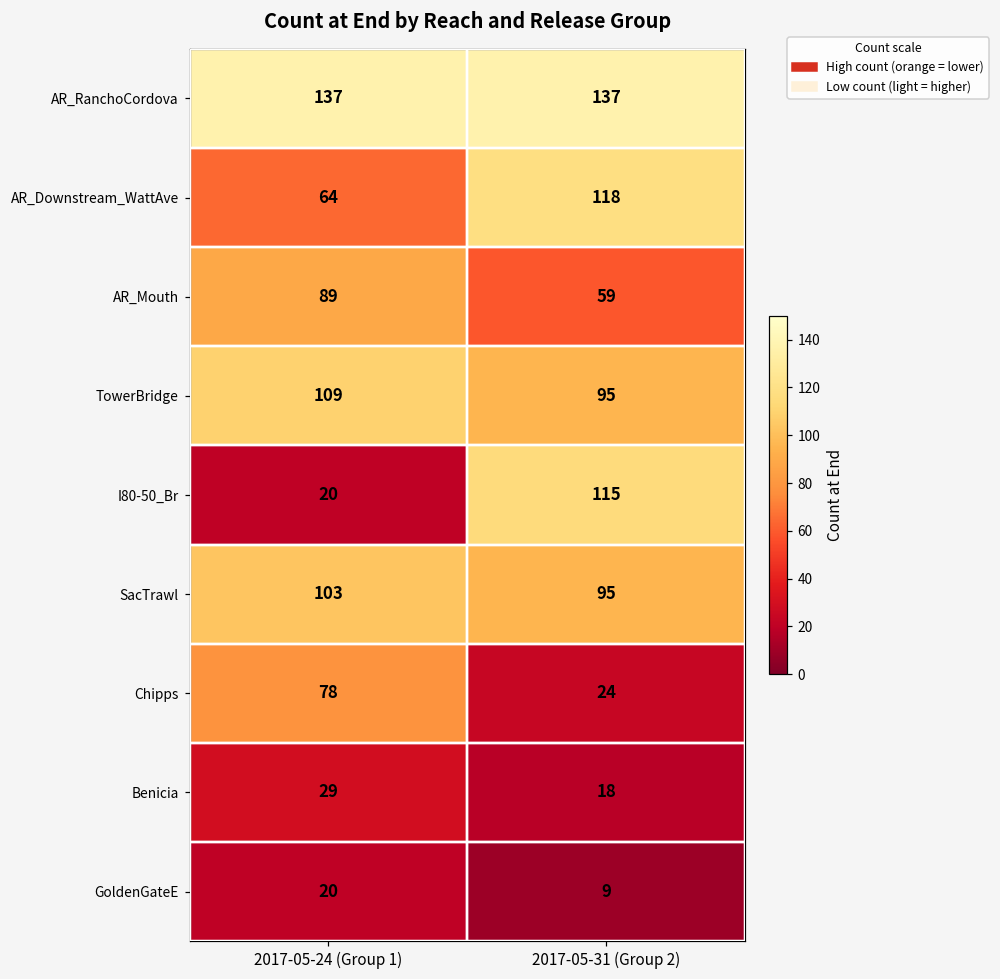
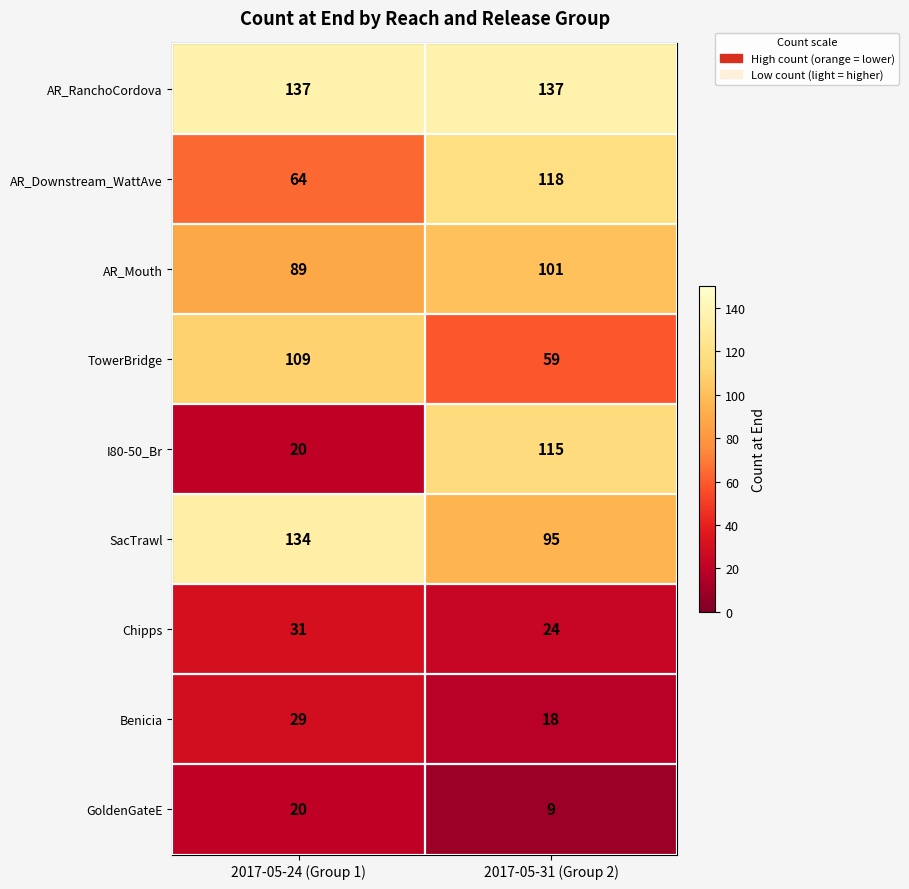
AR_Mouth, 2017-05-31 (Group 2): 59 -> 101
TowerBridge, 2017-05-31 (Group 2): 95 -> 59
SacTrawl, 2017-05-24 (Group 1): 103 -> 134
Chipps, 2017-05-24 (Group 1): 78 -> 31
